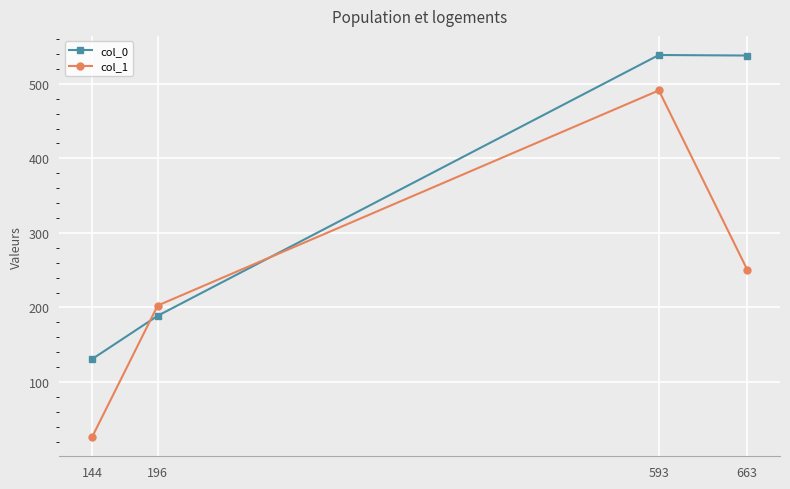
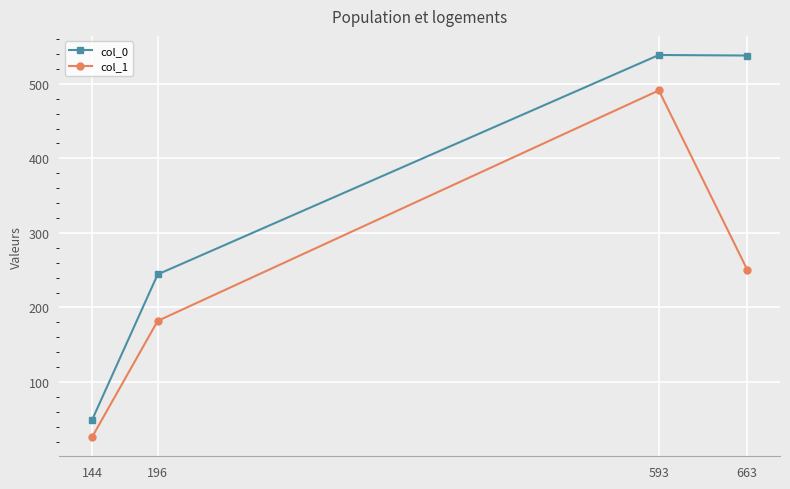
col_0, 144: 130 -> 50
col_0, 196: 190 -> 240
col_1, 196: 200 -> 180
